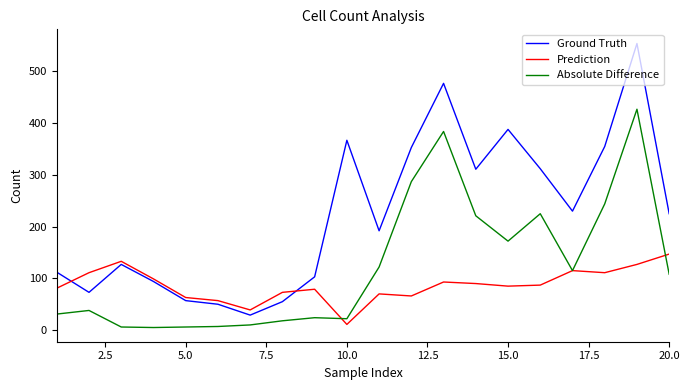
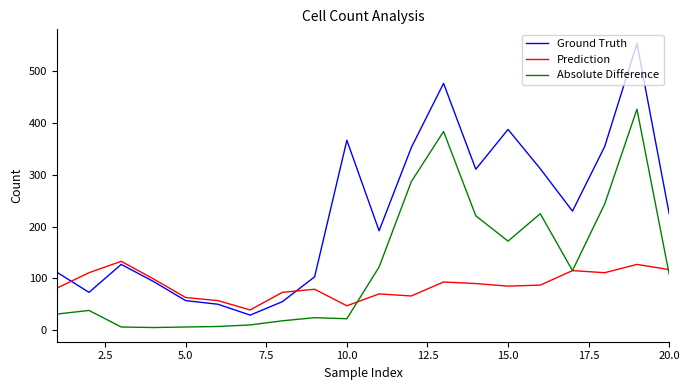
Prediction, 10.0: 10 -> 50
Prediction, 20.0: 150 -> 120
